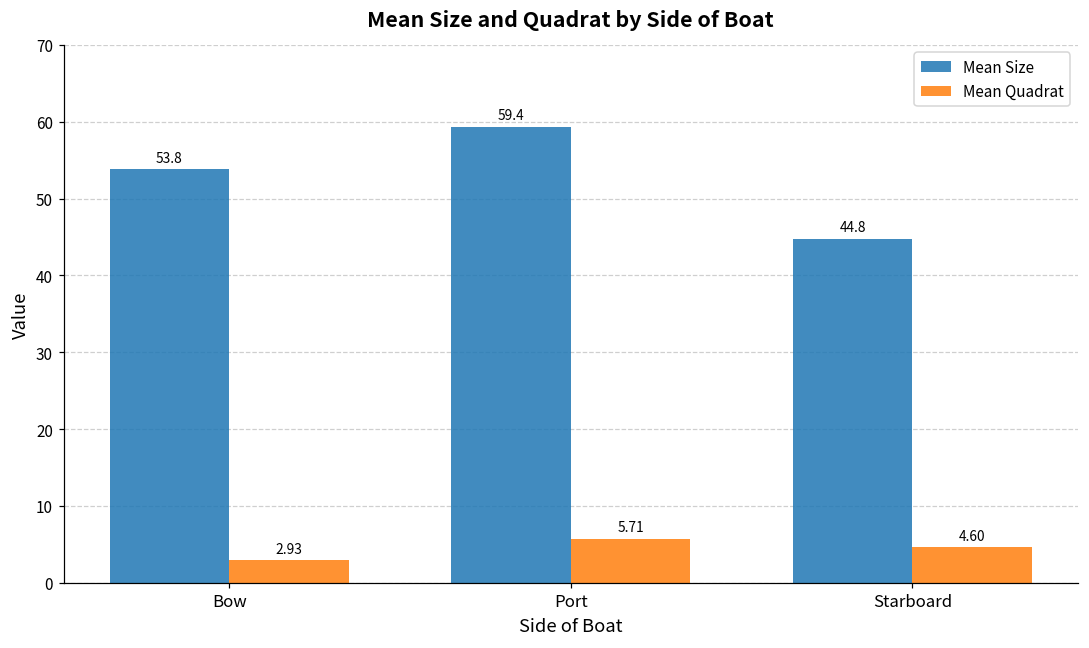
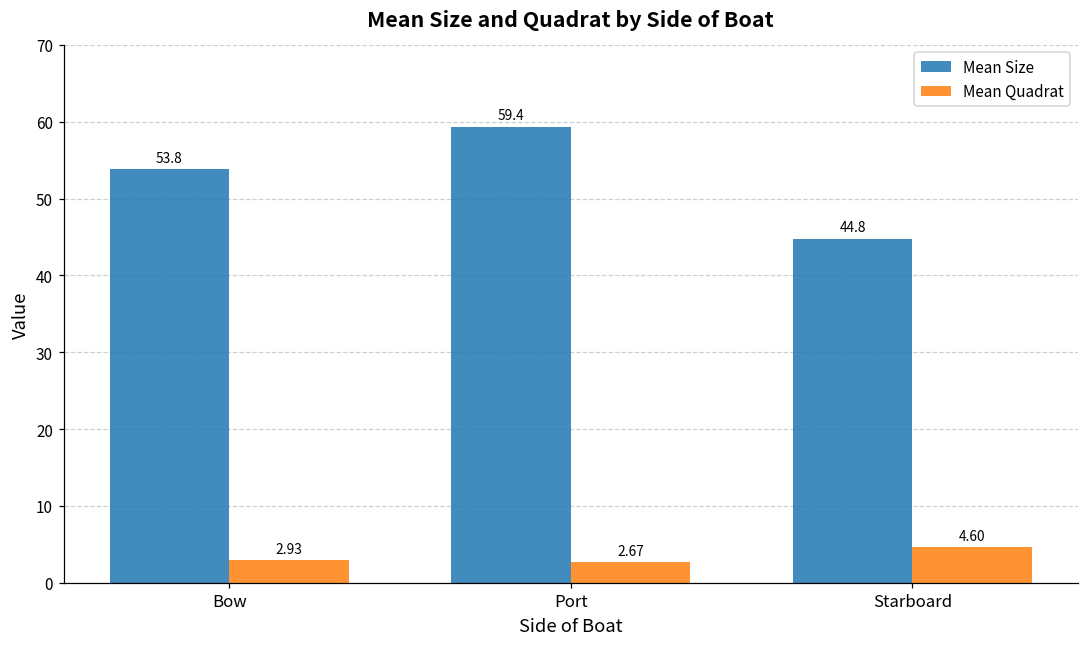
Mean Quadrat, Port: 5.71 -> 2.67
